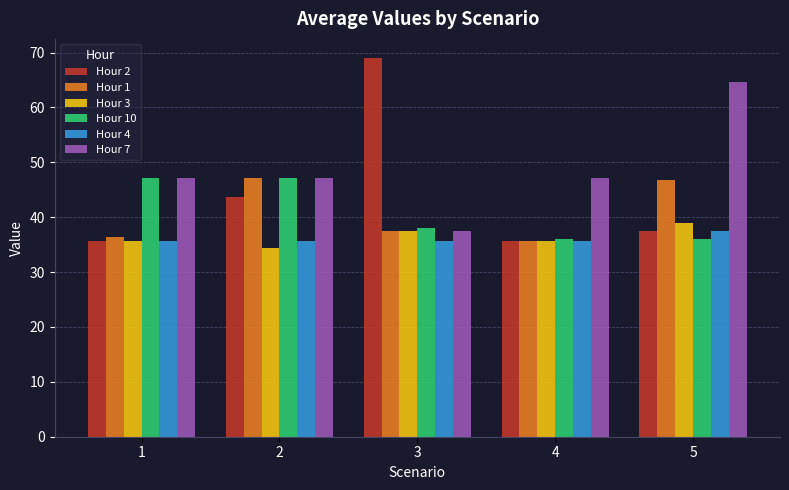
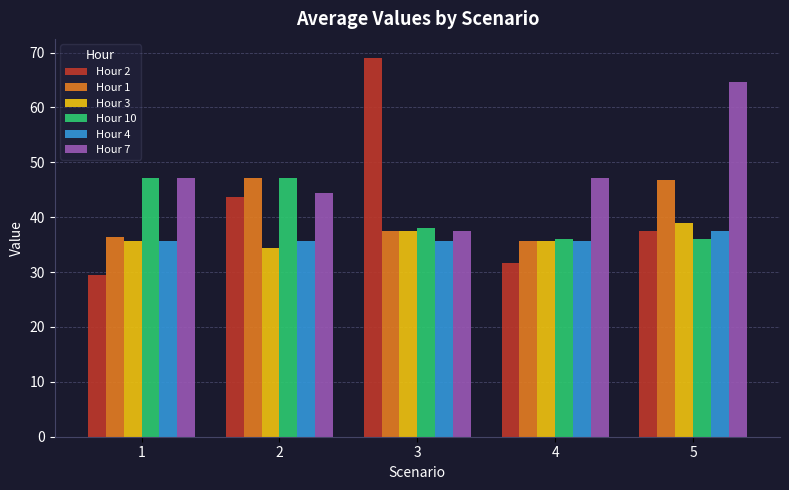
Hour 2, 1: 36 -> 30
Hour 7, 2: 47 -> 44
Hour 2, 4: 36 -> 32
